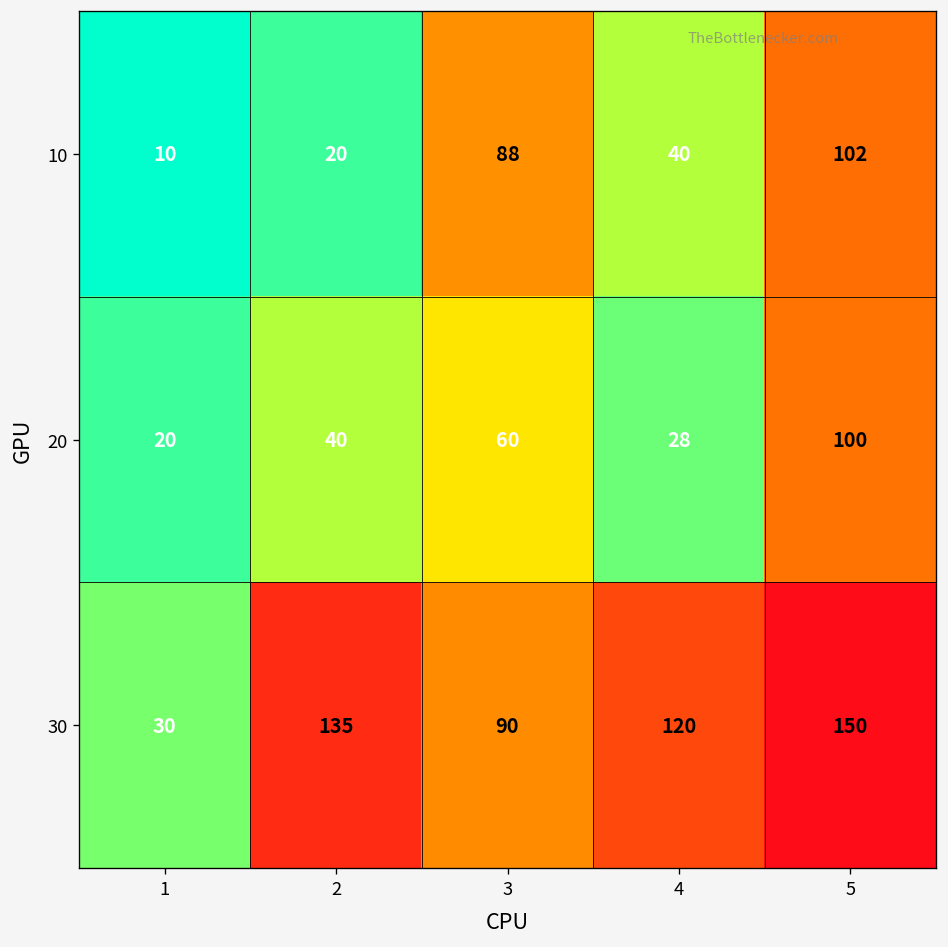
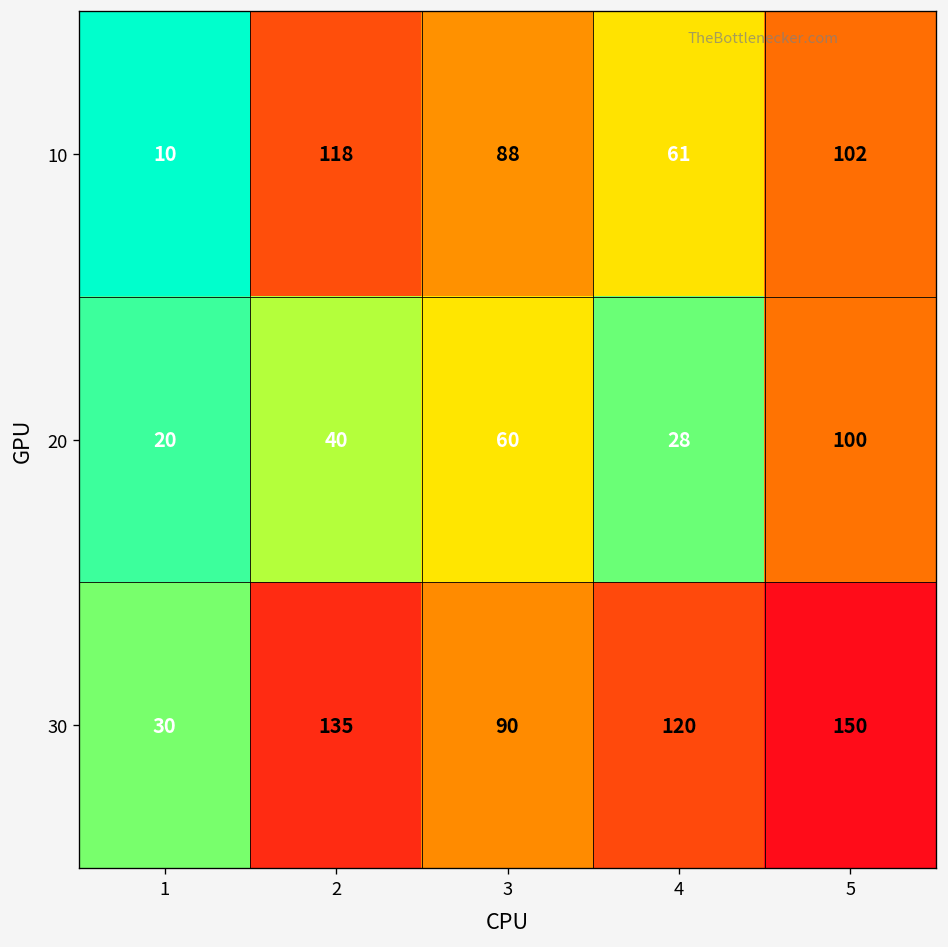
10, 2: 20 -> 118
10, 4: 40 -> 61
